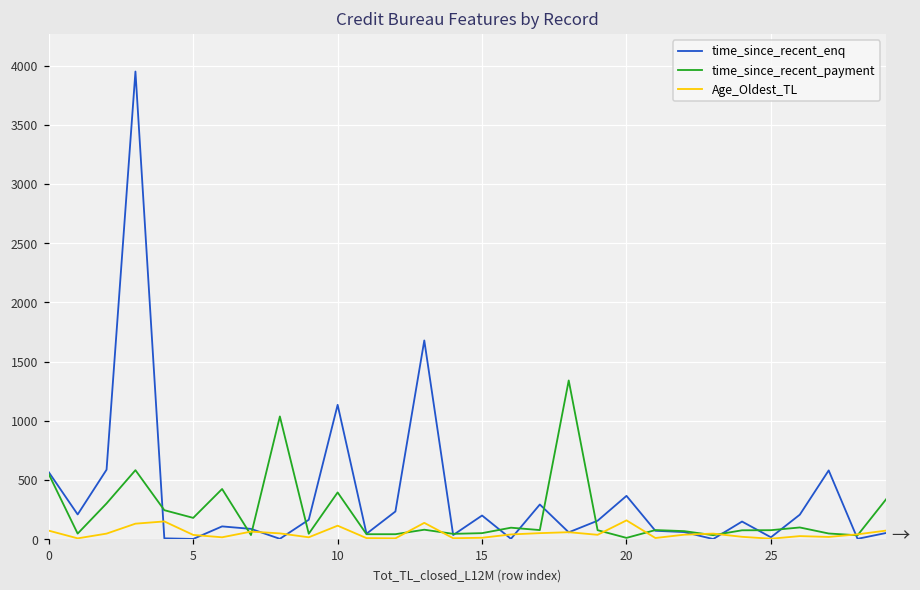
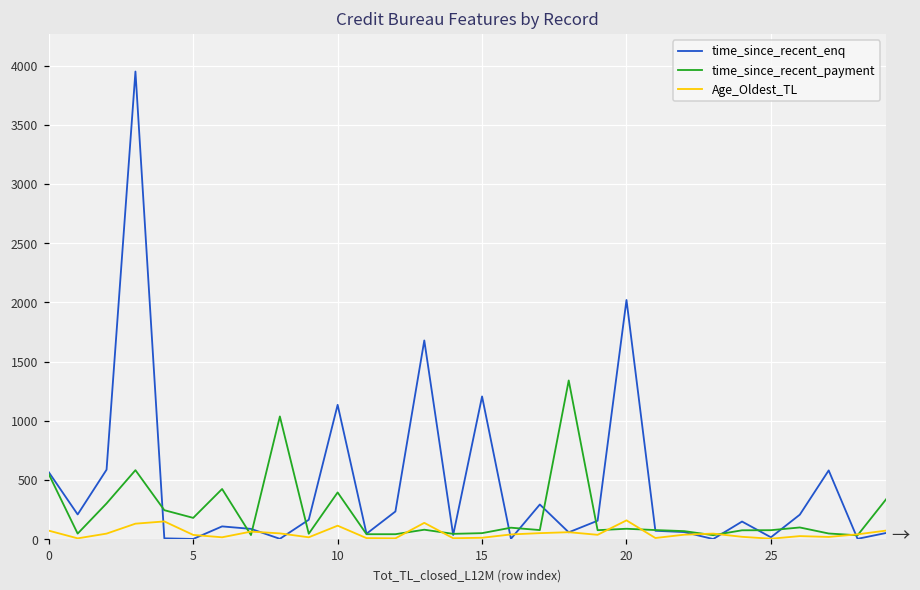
time_since_recent_enq, 15: 200 -> 1210
time_since_recent_enq, 20: 370 -> 2020
time_since_recent_payment, 20: 10 -> 90
